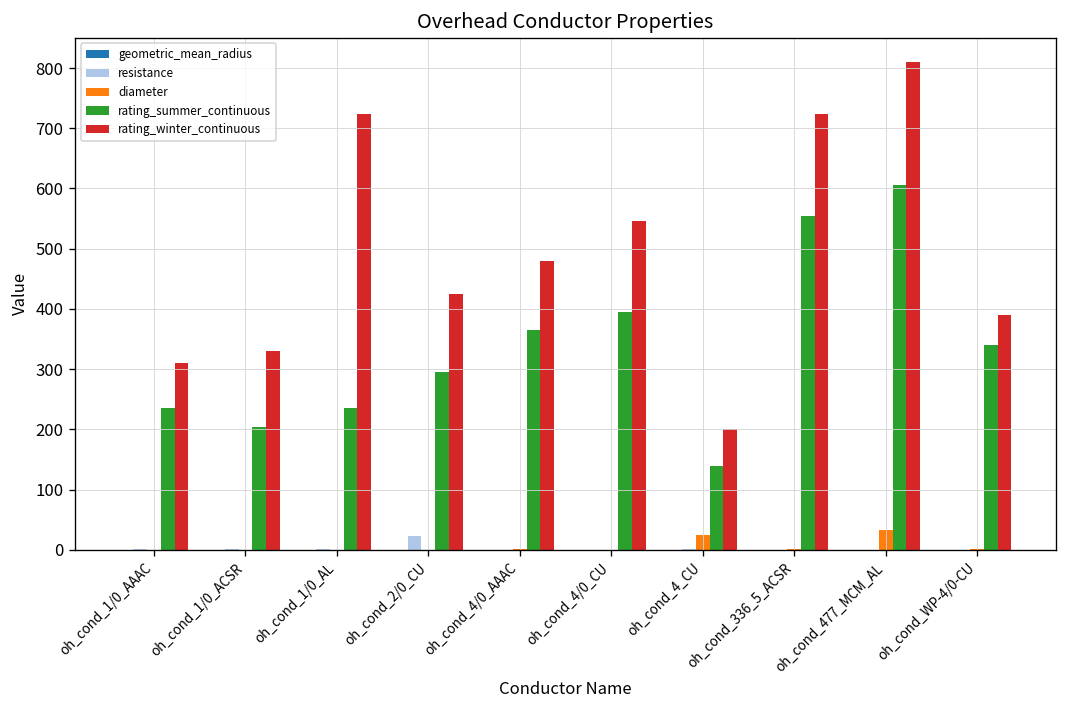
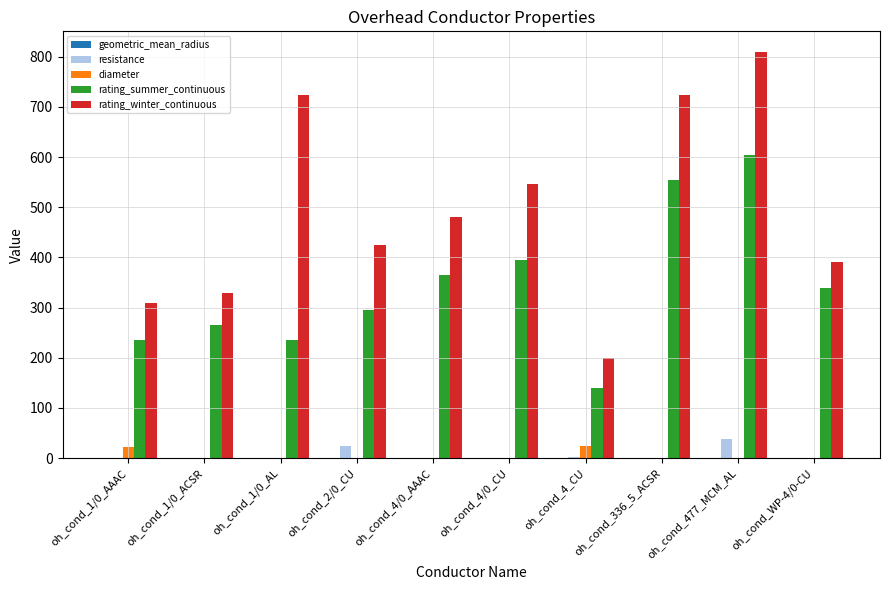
diameter, oh_cond_1/0_AAAC: 0 -> 20
rating_summer_continuous, oh_cond_1/0_ACSR: 200 -> 270
resistance, oh_cond_477_MCM_AL: 0 -> 40
diameter, oh_cond_477_MCM_AL: 30 -> 0
